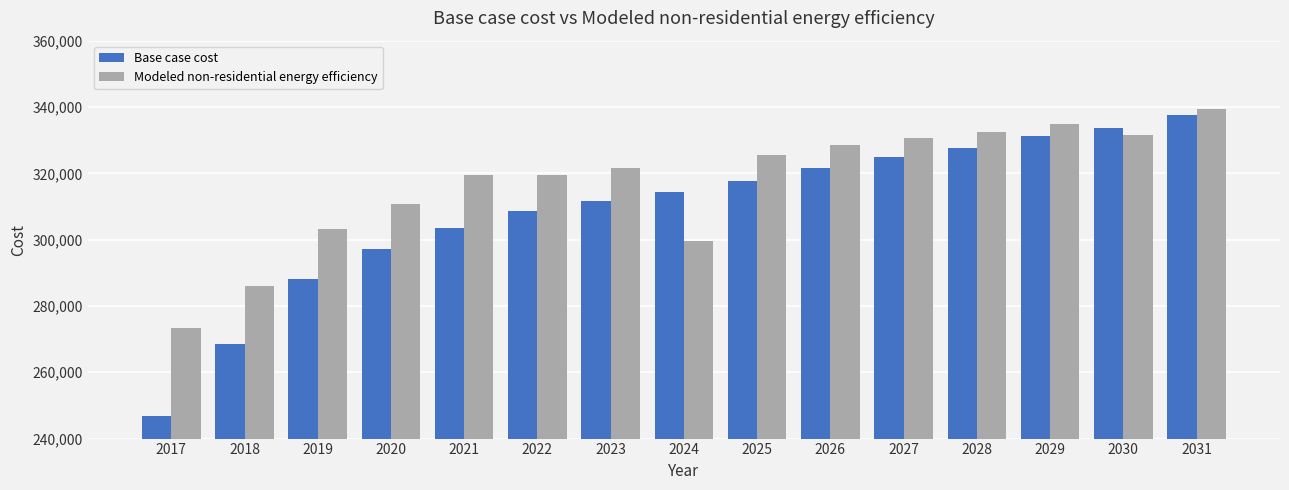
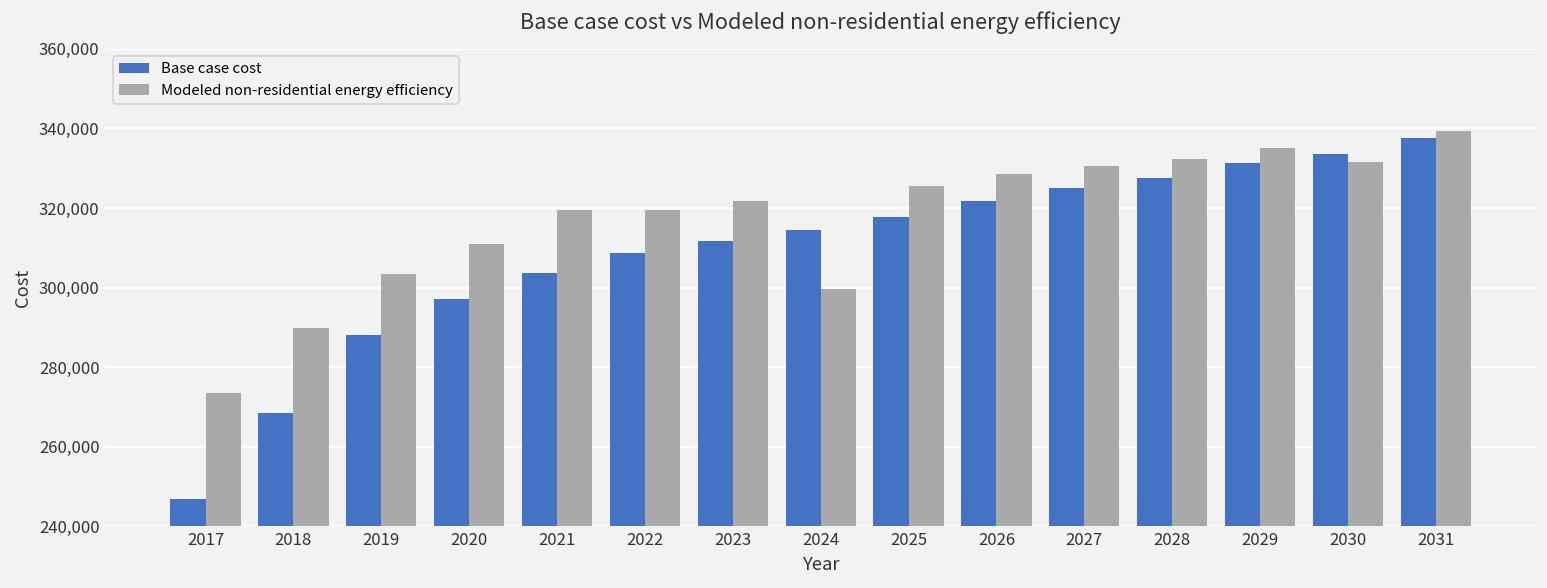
Modeled non-residential energy efficiency, 2018: 286,000 -> 290,000
